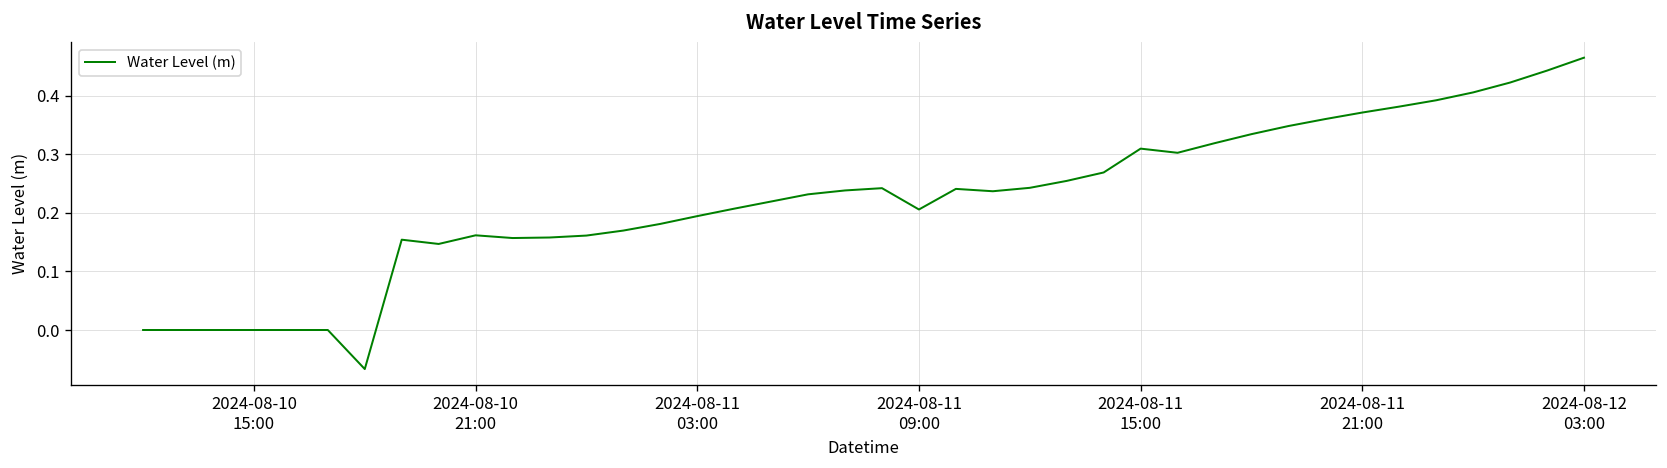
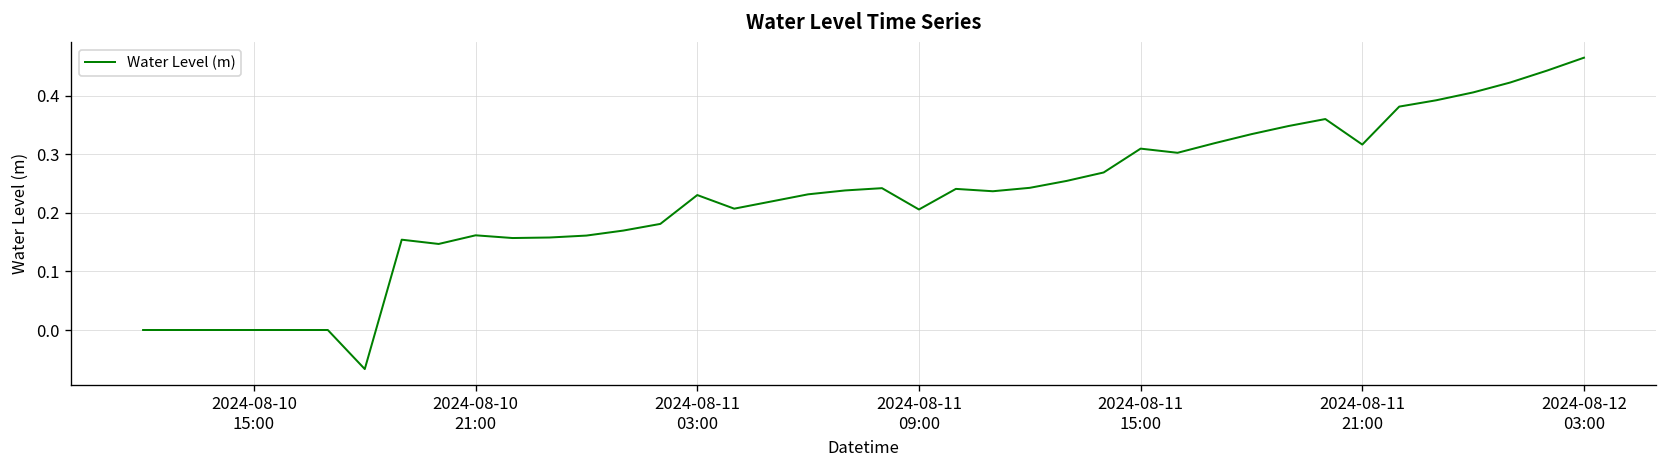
2024-08-11 03:00: 0.19 -> 0.23
2024-08-11 21:00: 0.37 -> 0.32
